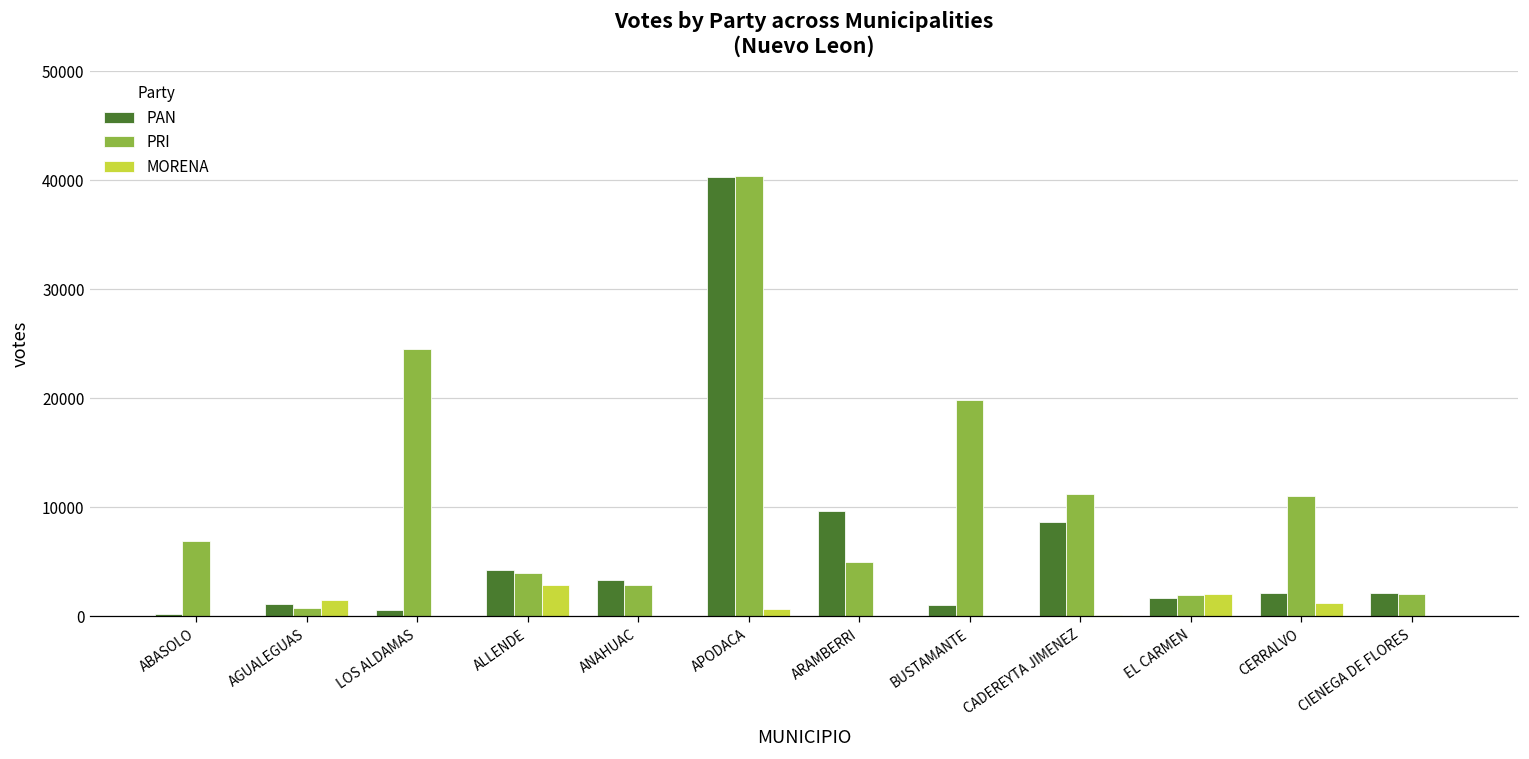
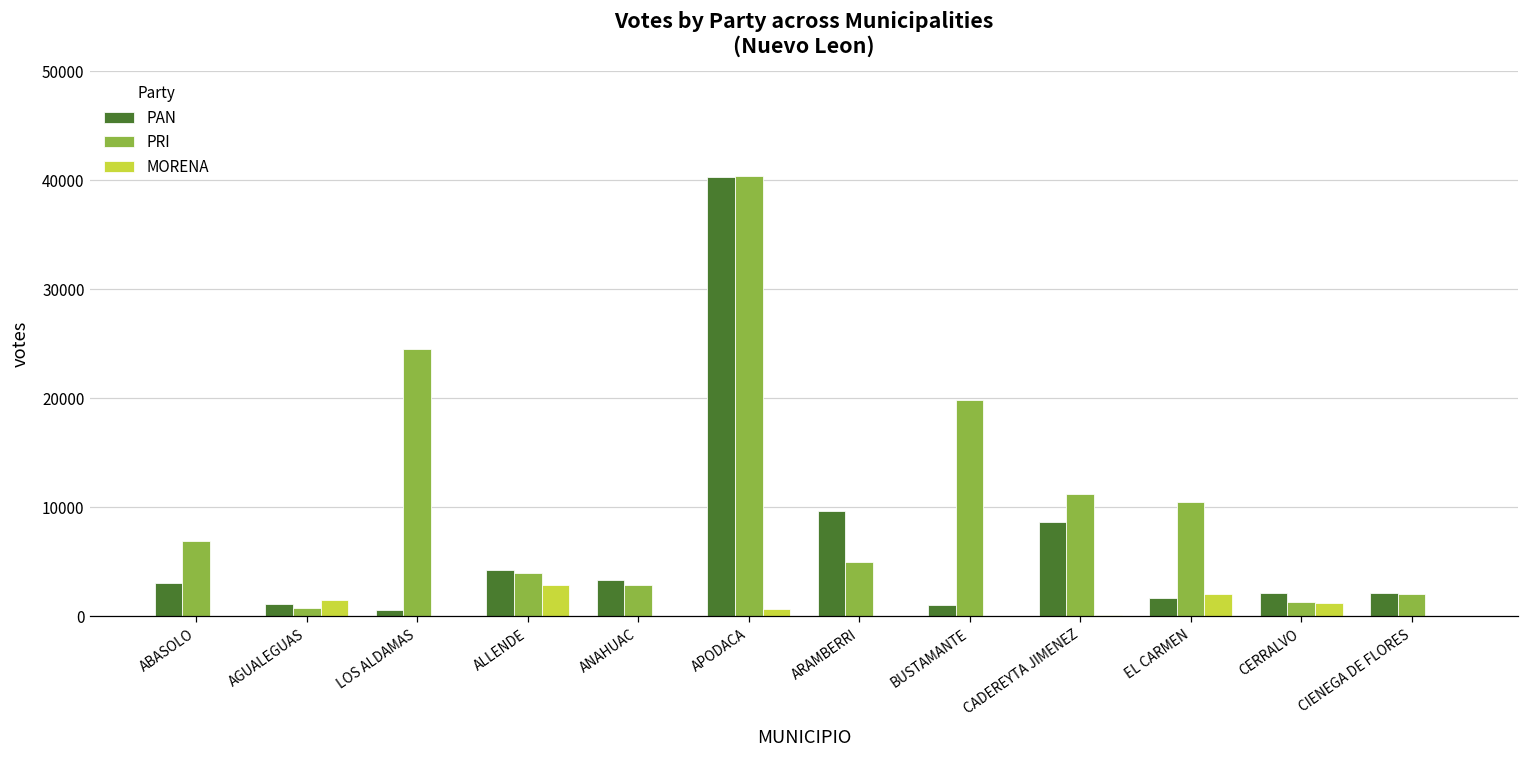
PAN, ABASOLO: 0 -> 3000
PRI, EL CARMEN: 2000 -> 10000
PRI, CERRALVO: 11000 -> 1000
